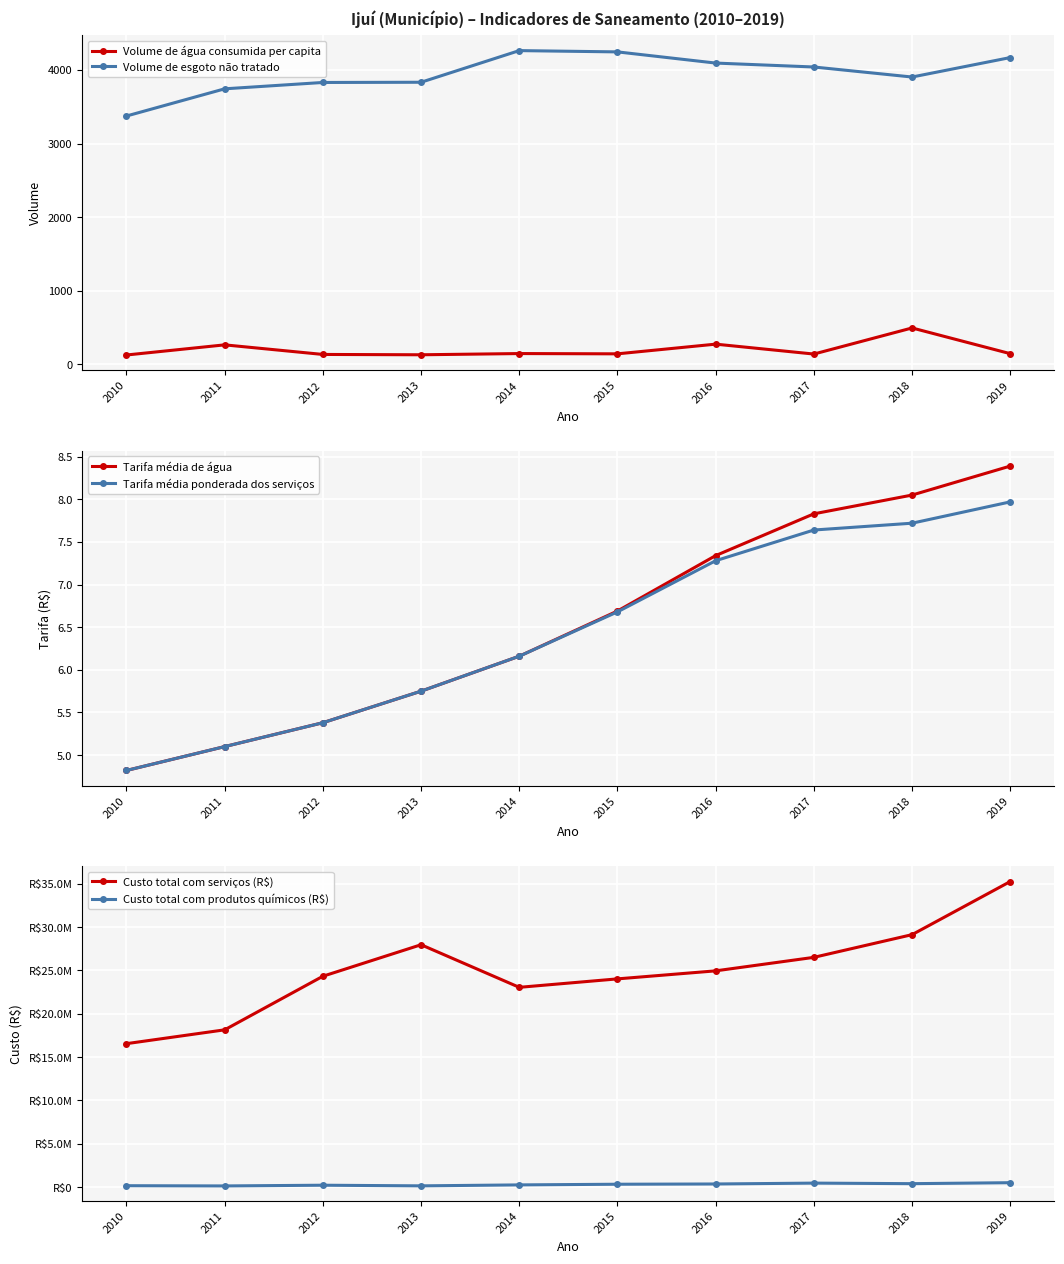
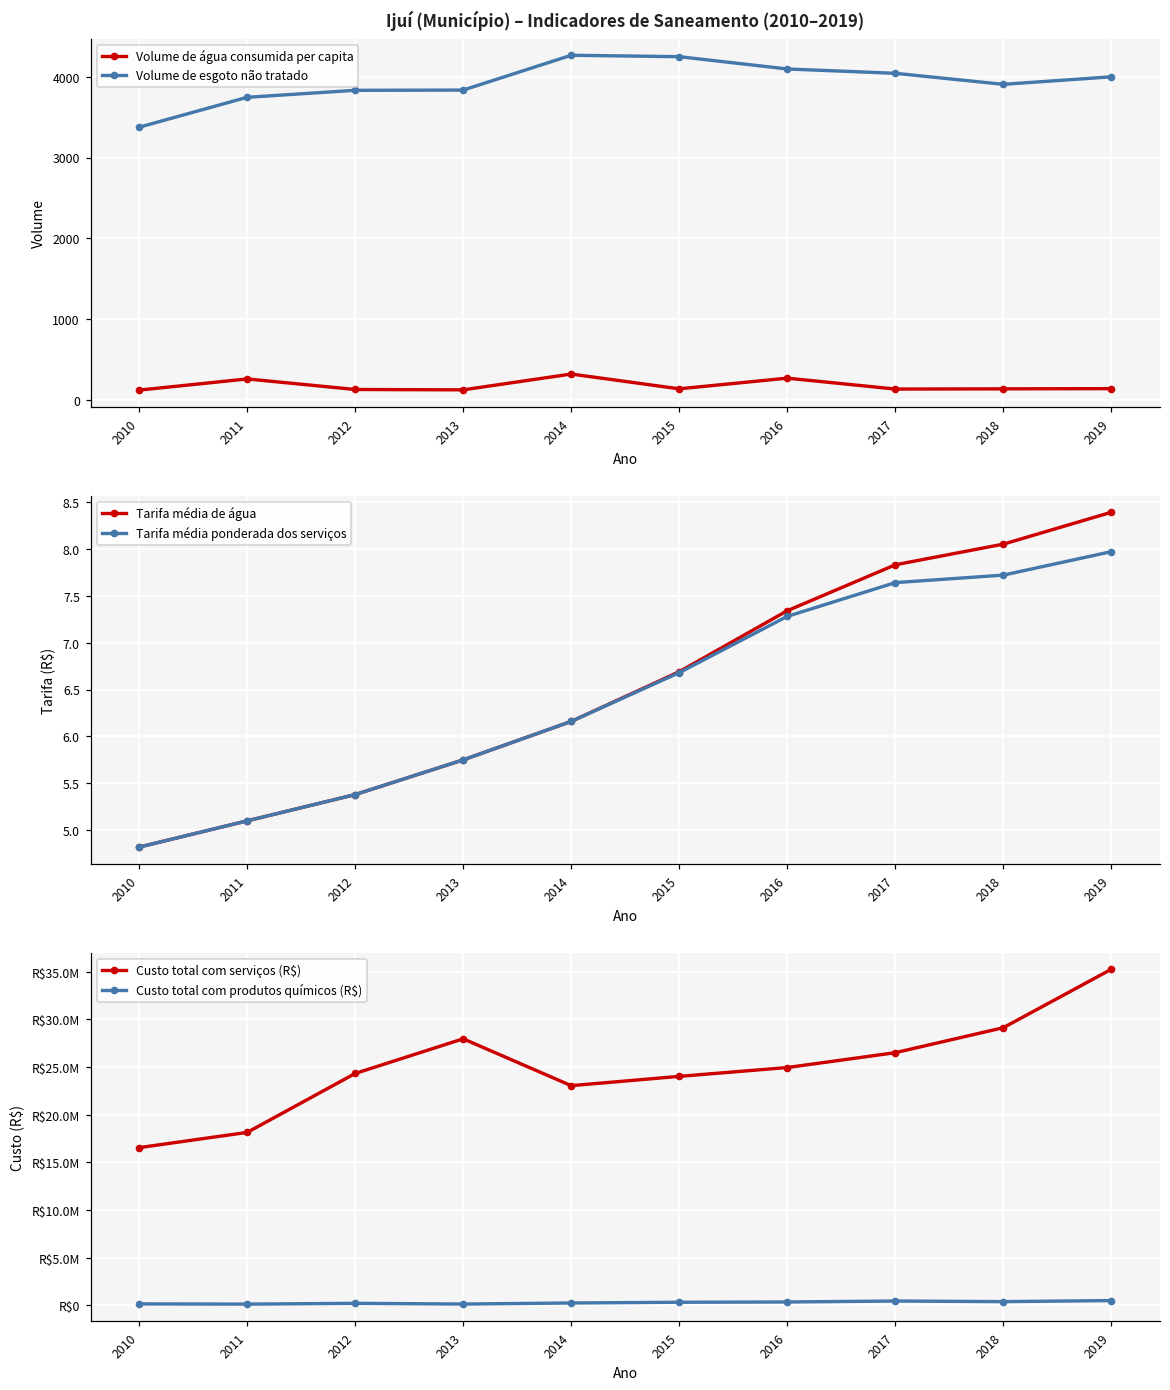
Ijuí (Município) – Indicadores de Saneamento (2010–2019), Volume de água consumida per capita, 2014: 100 -> 300
Ijuí (Município) – Indicadores de Saneamento (2010–2019), Volume de água consumida per capita, 2018: 500 -> 100
Ijuí (Município) – Indicadores de Saneamento (2010–2019), Volume de esgoto não tratado, 2019: 4200 -> 4000
